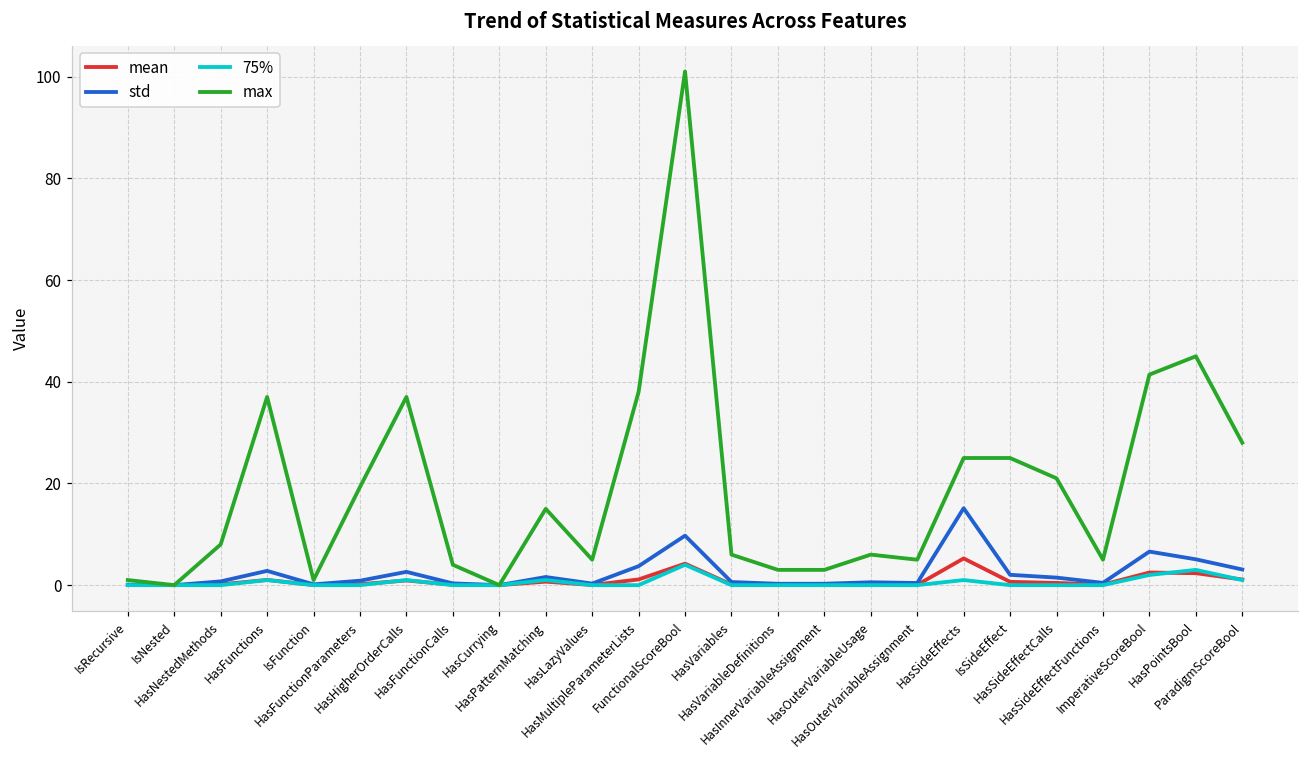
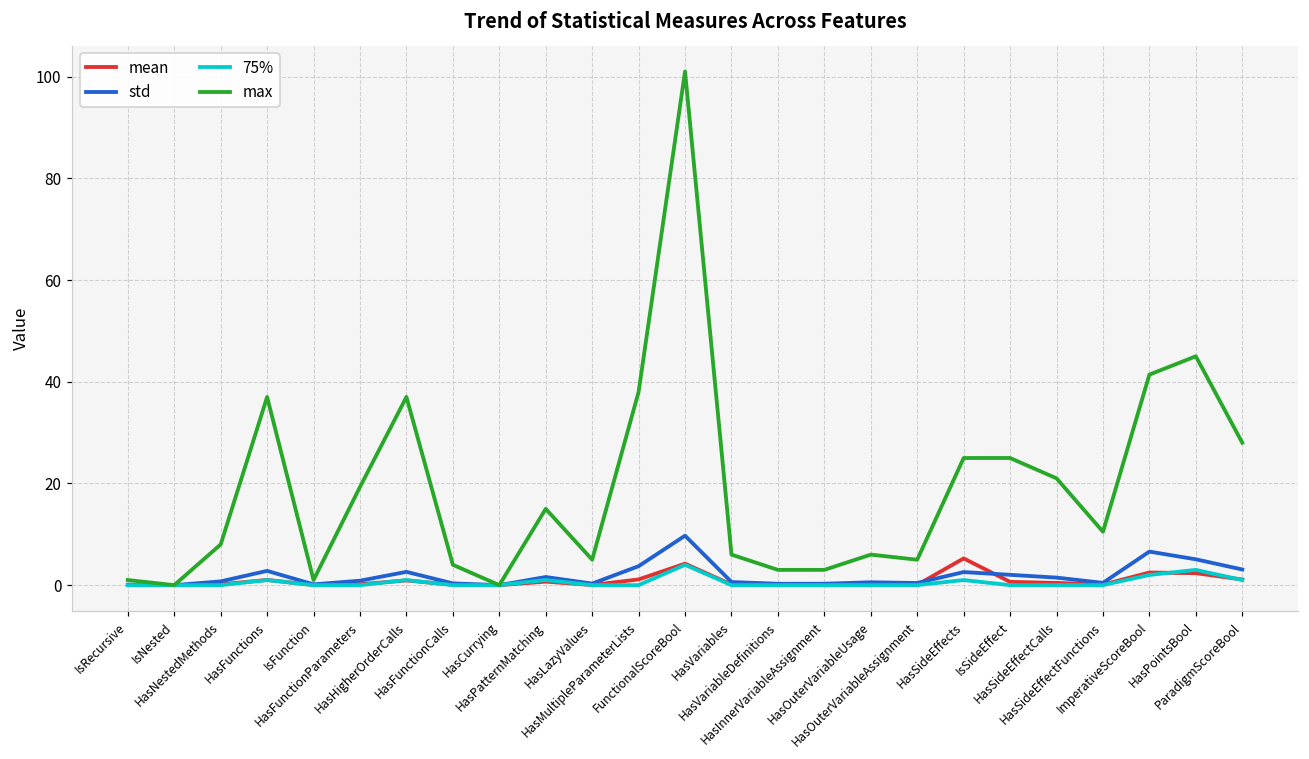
std, HasSideEffects: 15 -> 3
max, HasSideEffectFunctions: 5 -> 11
